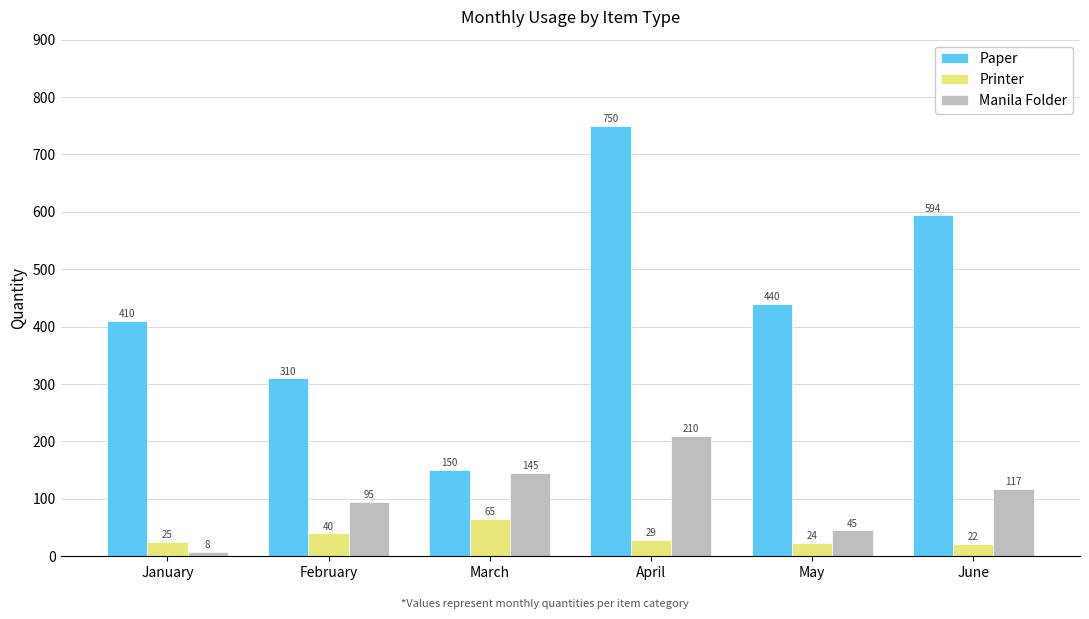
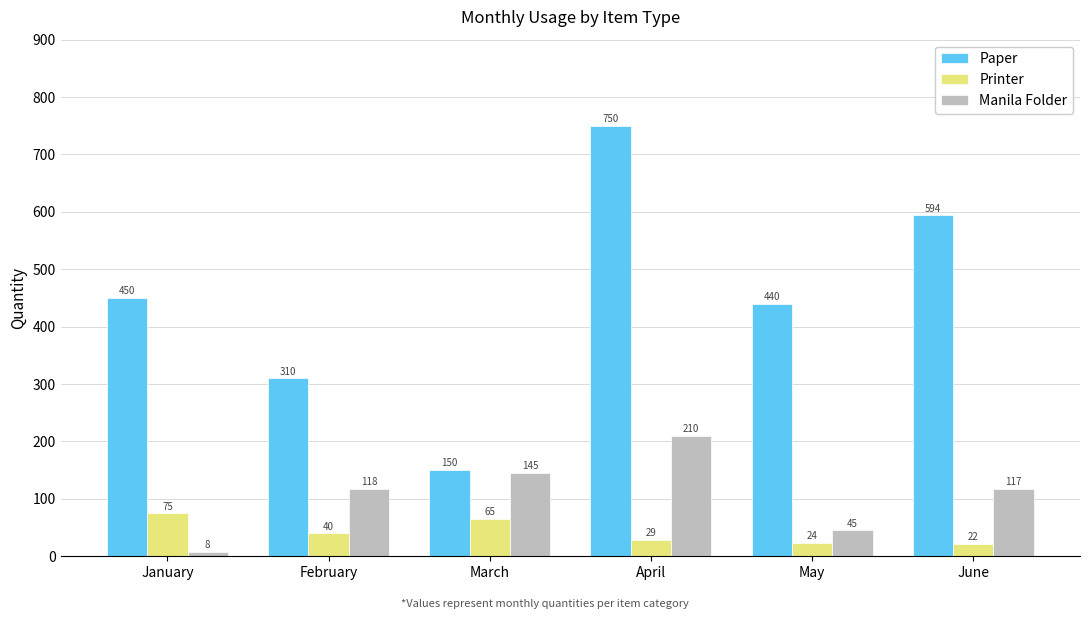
Paper, January: 410 -> 450
Printer, January: 25 -> 75
Manila Folder, February: 95 -> 118
